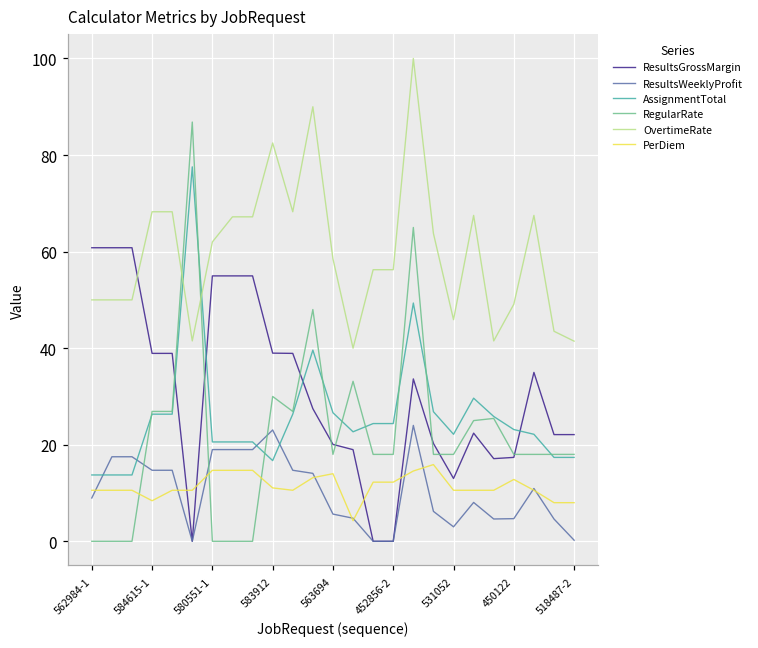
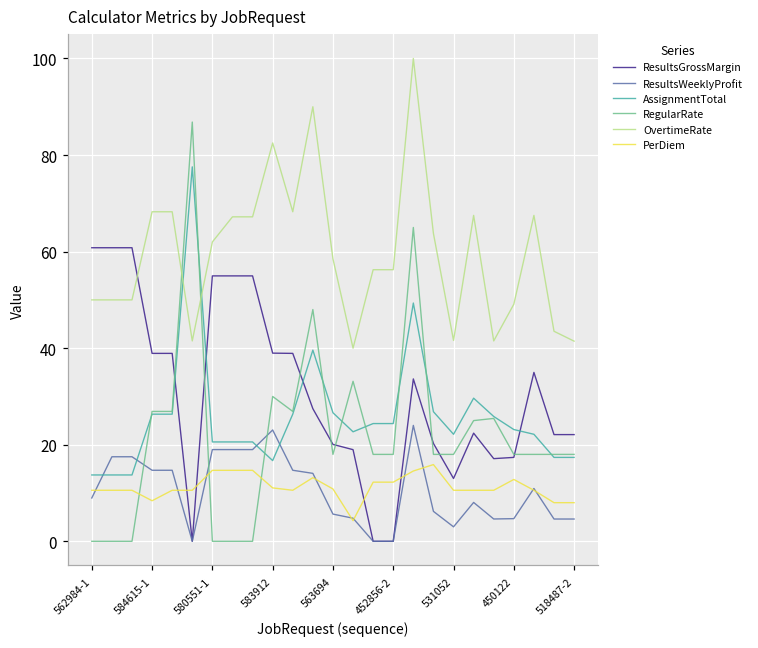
PerDiem, 563694: 14 -> 11
OvertimeRate, 531052: 46 -> 42
ResultsWeeklyProfit, 518487-2: 0 -> 5
